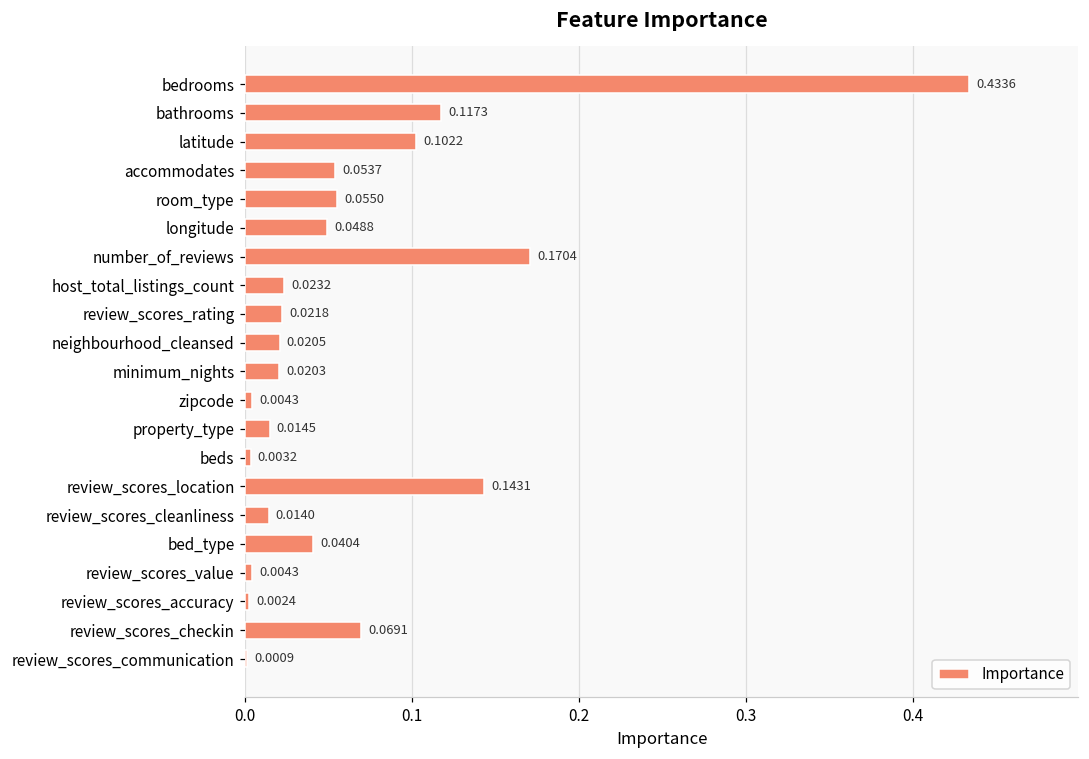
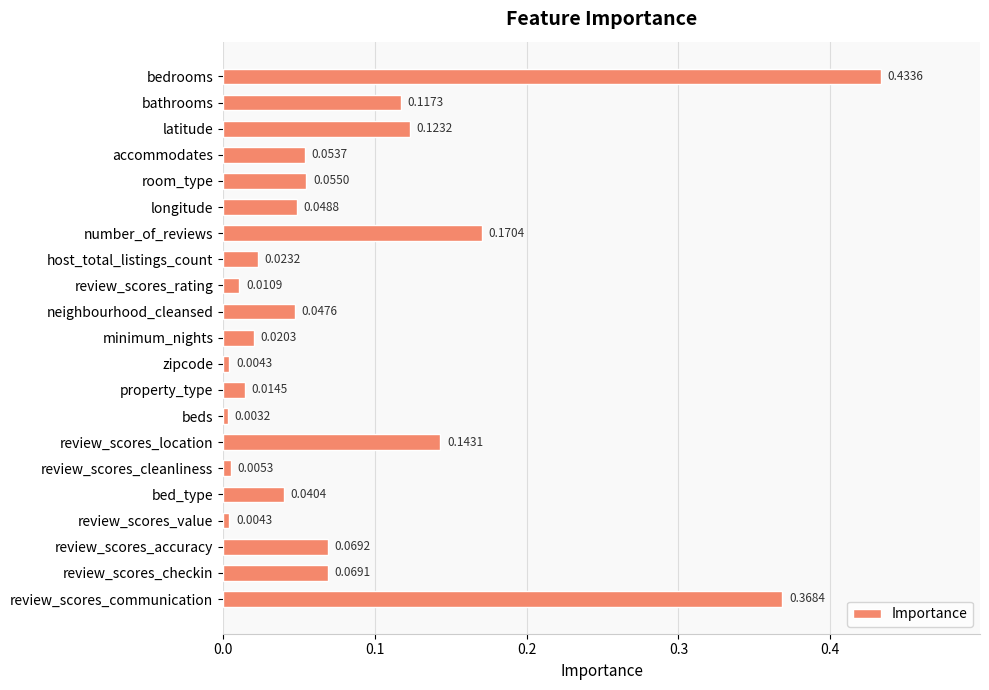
latitude: 0.1022 -> 0.1232
review_scores_rating: 0.0218 -> 0.0109
neighbourhood_cleansed: 0.0205 -> 0.0476
review_scores_cleanliness: 0.0140 -> 0.0053
review_scores_accuracy: 0.0024 -> 0.0692
review_scores_communication: 0.0009 -> 0.3684
